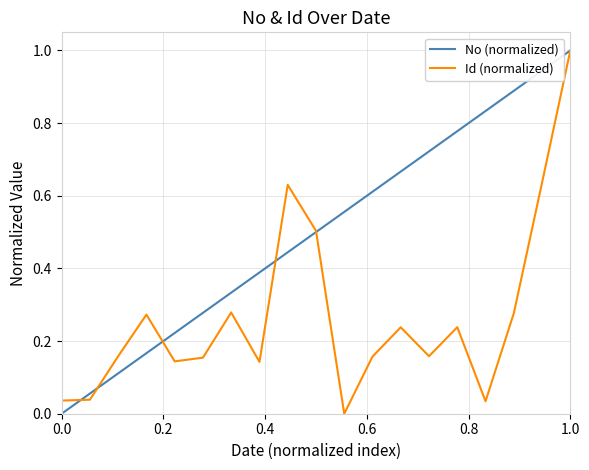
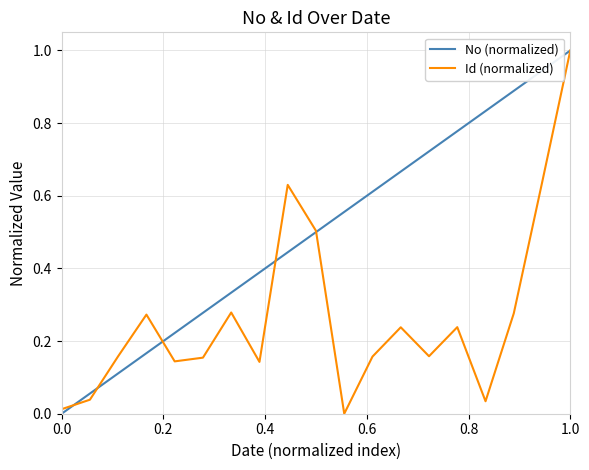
Id (normalized), 0.0: 0.04 -> 0.01
